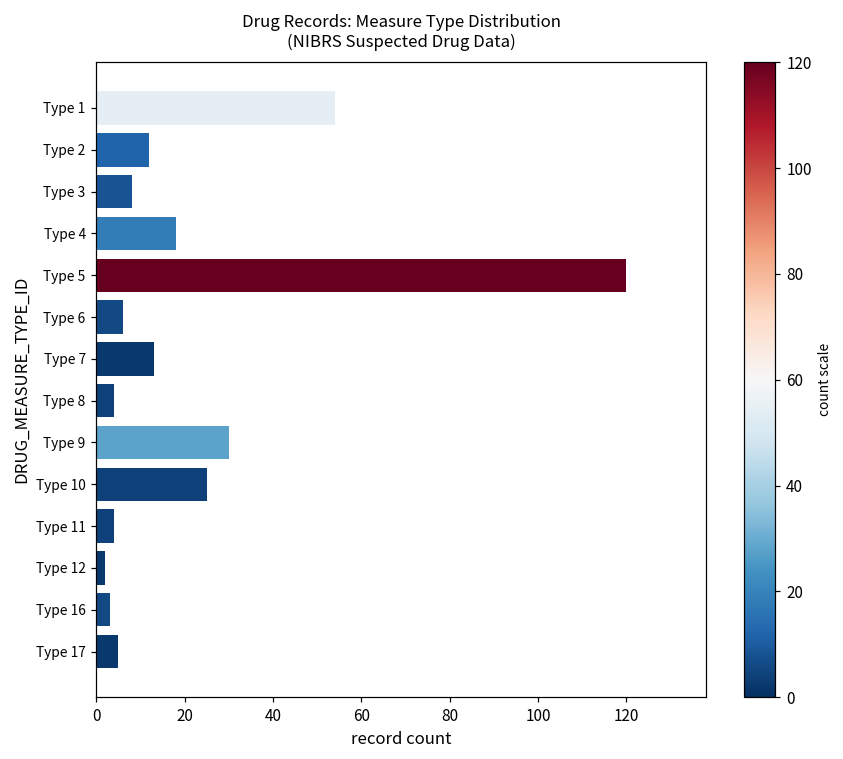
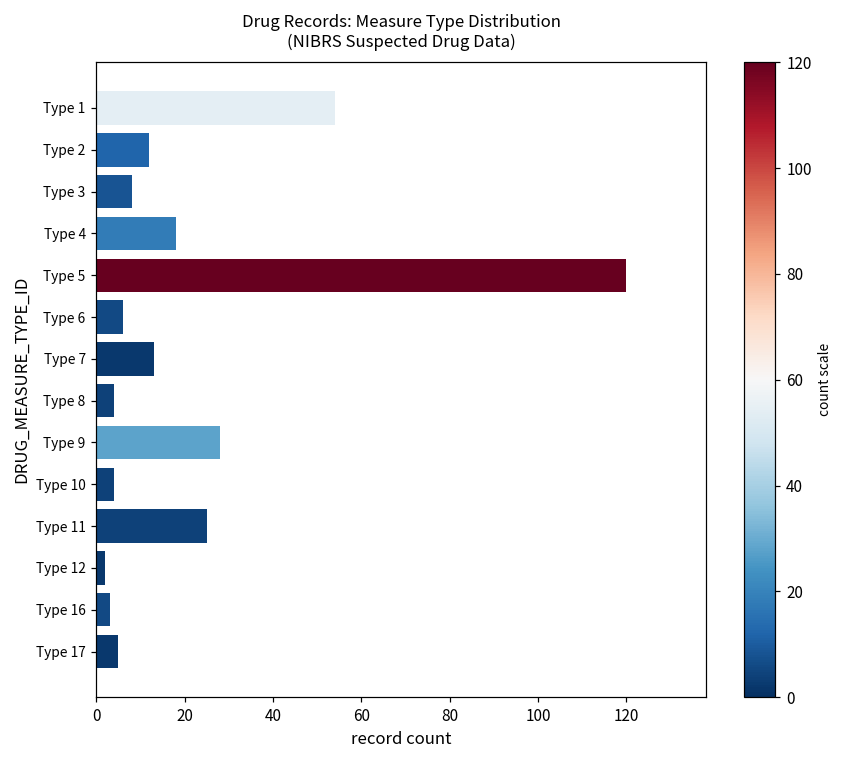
Type 9: 30 -> 28
Type 10: 25 -> 4
Type 11: 4 -> 25
